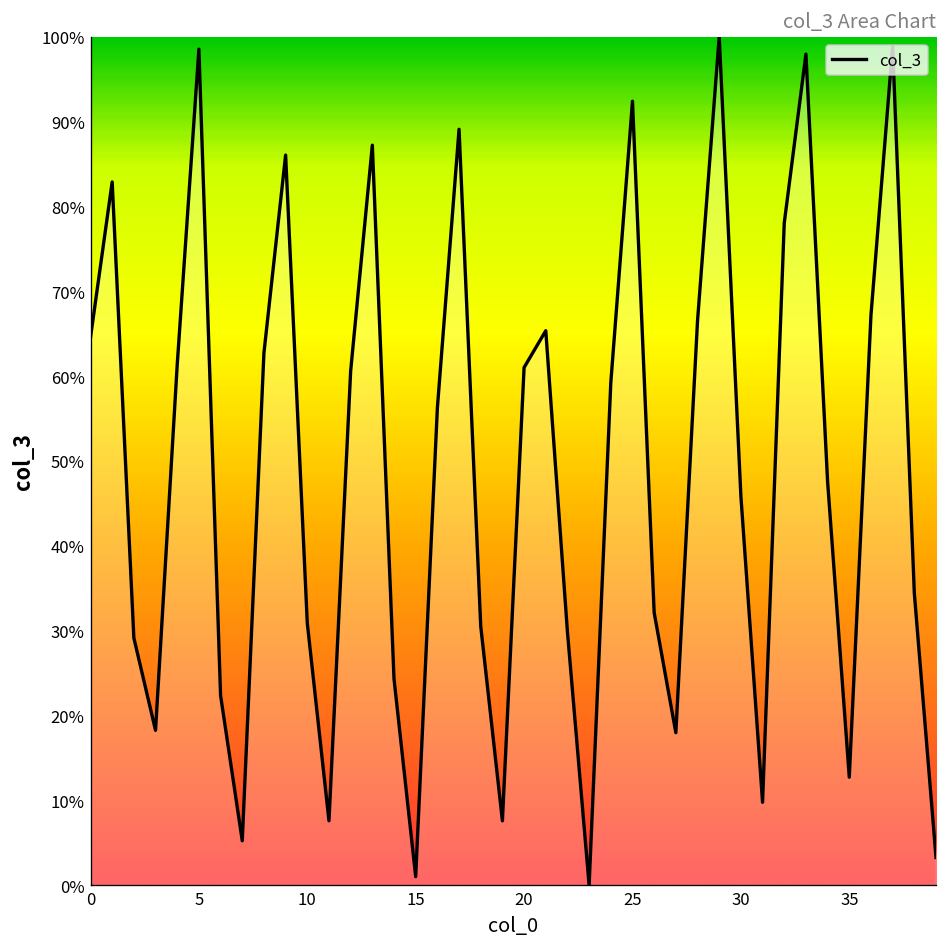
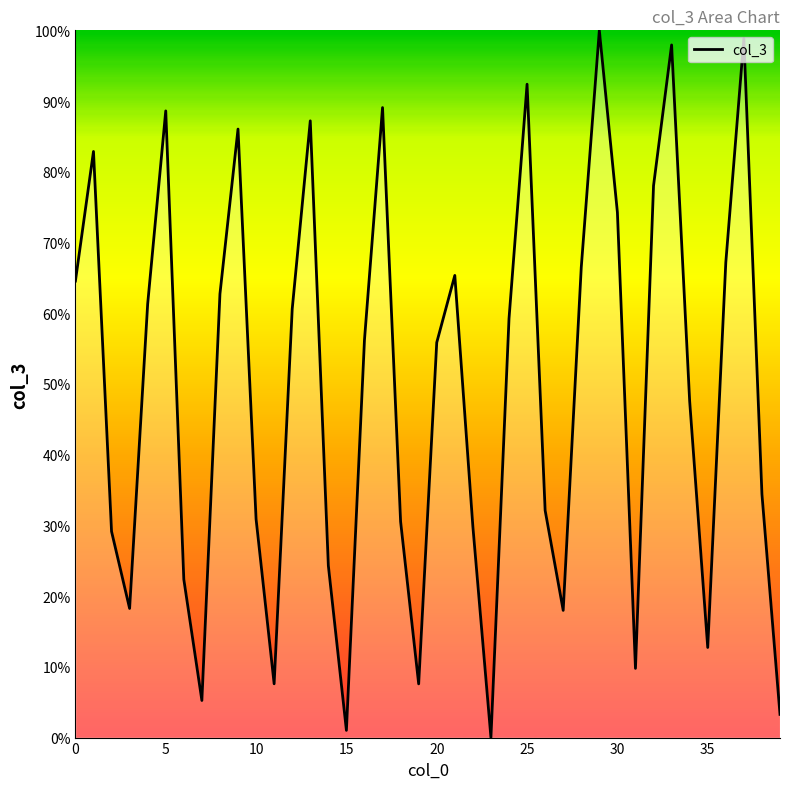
5: 99% -> 89%
20: 61% -> 56%
30: 46% -> 74%
